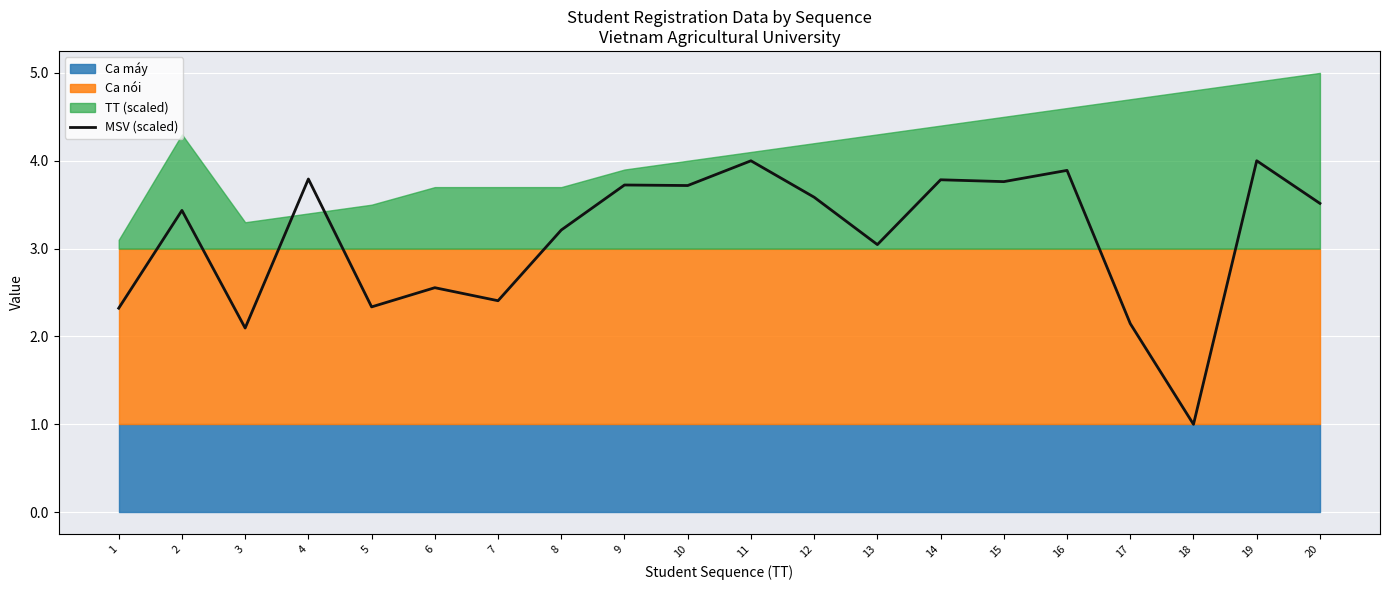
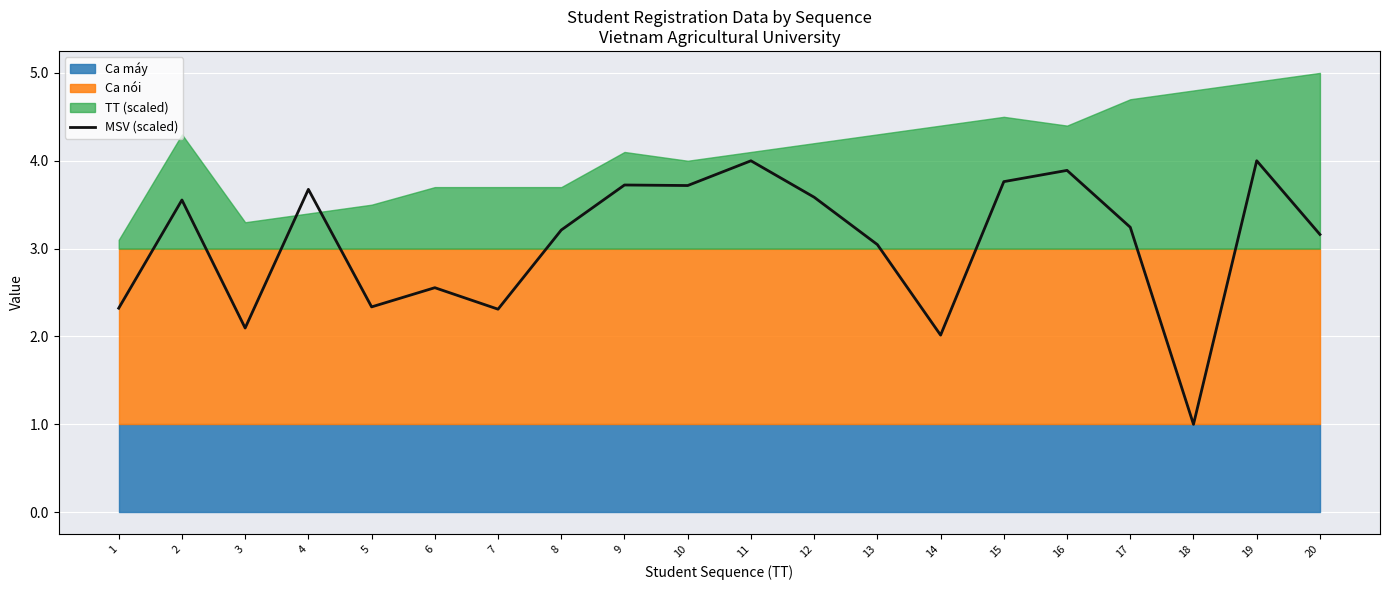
MSV (scaled), 2: 3.4 -> 3.6
MSV (scaled), 4: 3.8 -> 3.7
MSV (scaled), 7: 2.4 -> 2.3
TT (scaled), 9: 0.9 -> 1.1
MSV (scaled), 14: 3.8 -> 2.0
TT (scaled), 16: 1.6 -> 1.4
MSV (scaled), 17: 2.1 -> 3.2
MSV (scaled), 20: 3.5 -> 3.2
